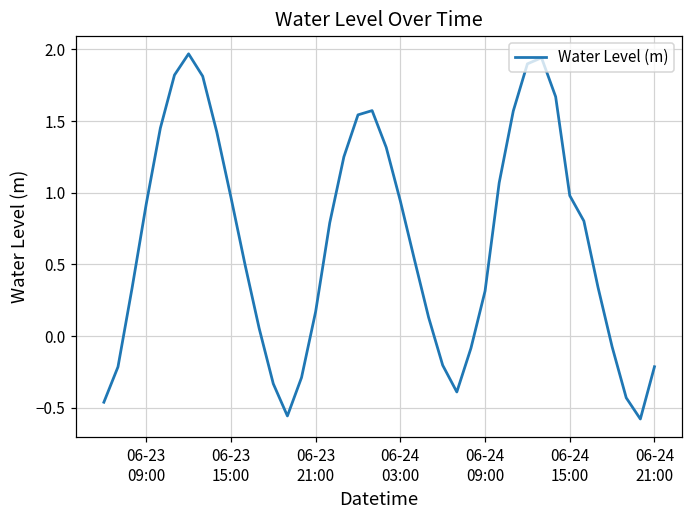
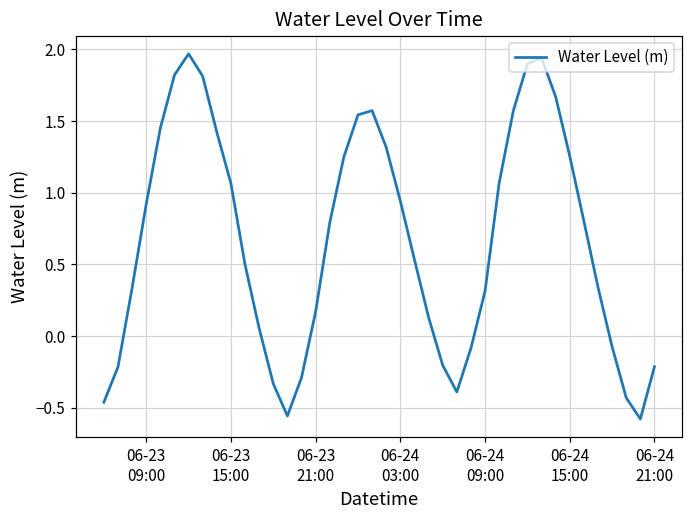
06-23 15:00: 0.97 -> 1.06
06-24 15:00: 0.98 -> 1.26
